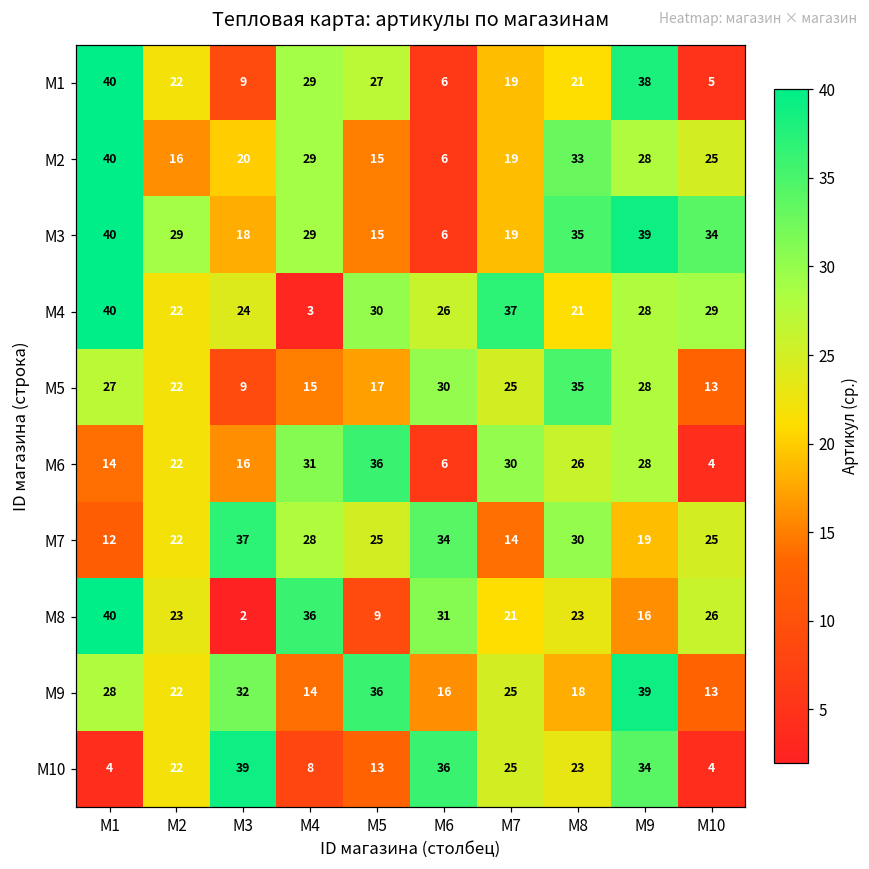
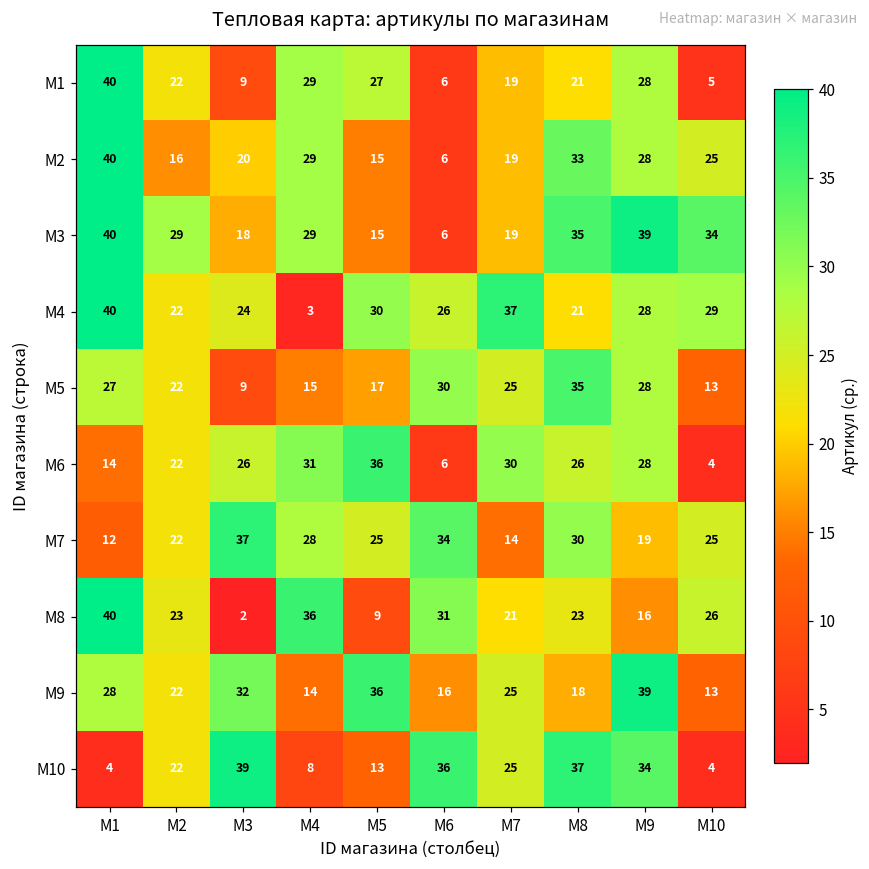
M1, M9: 38 -> 28
M6, M3: 16 -> 26
M10, M8: 23 -> 37
